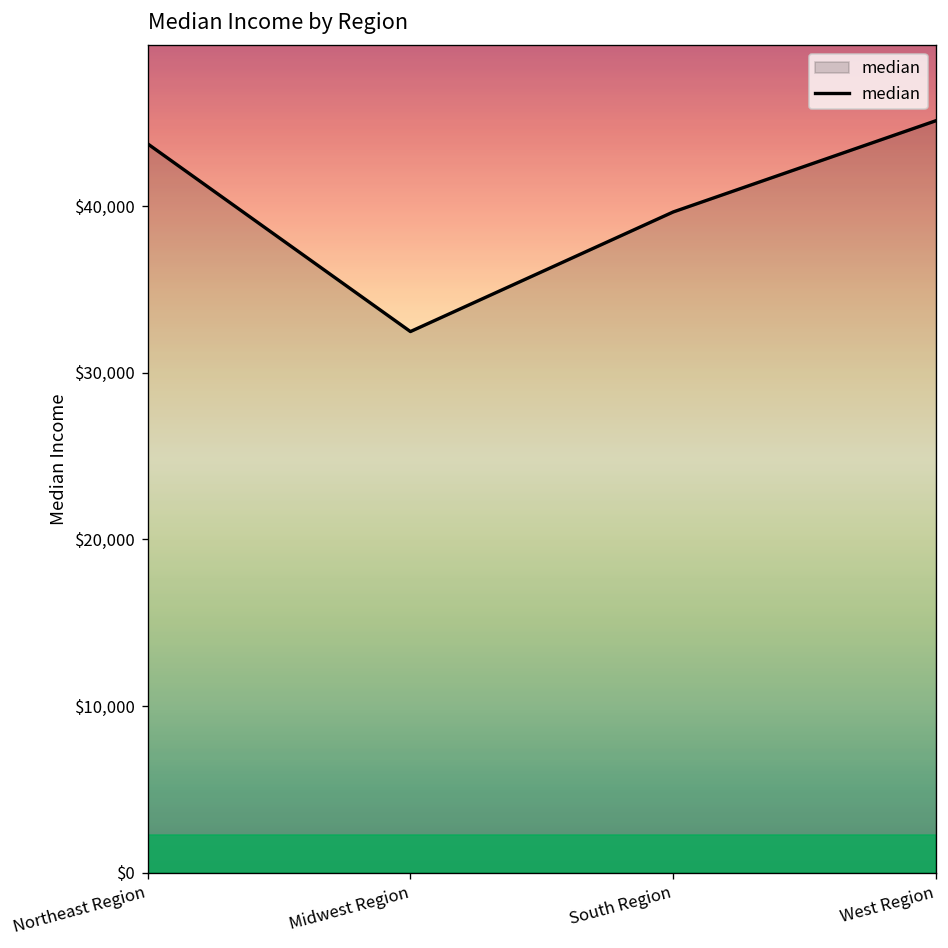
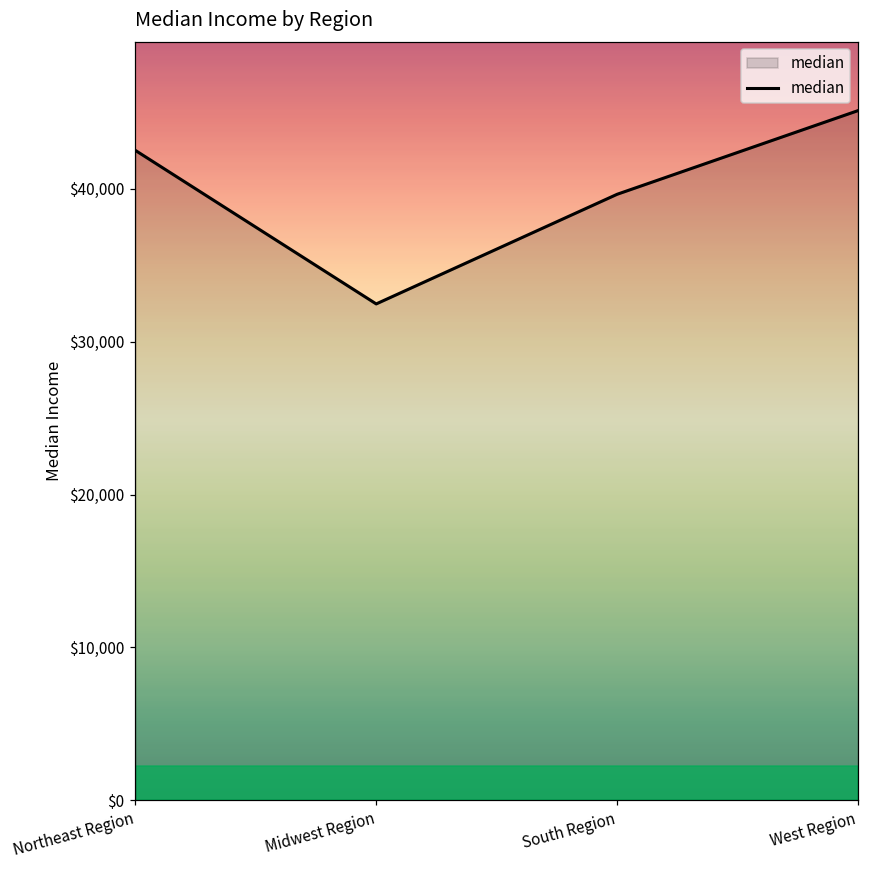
Northeast Region: $43,700 -> $42,500
